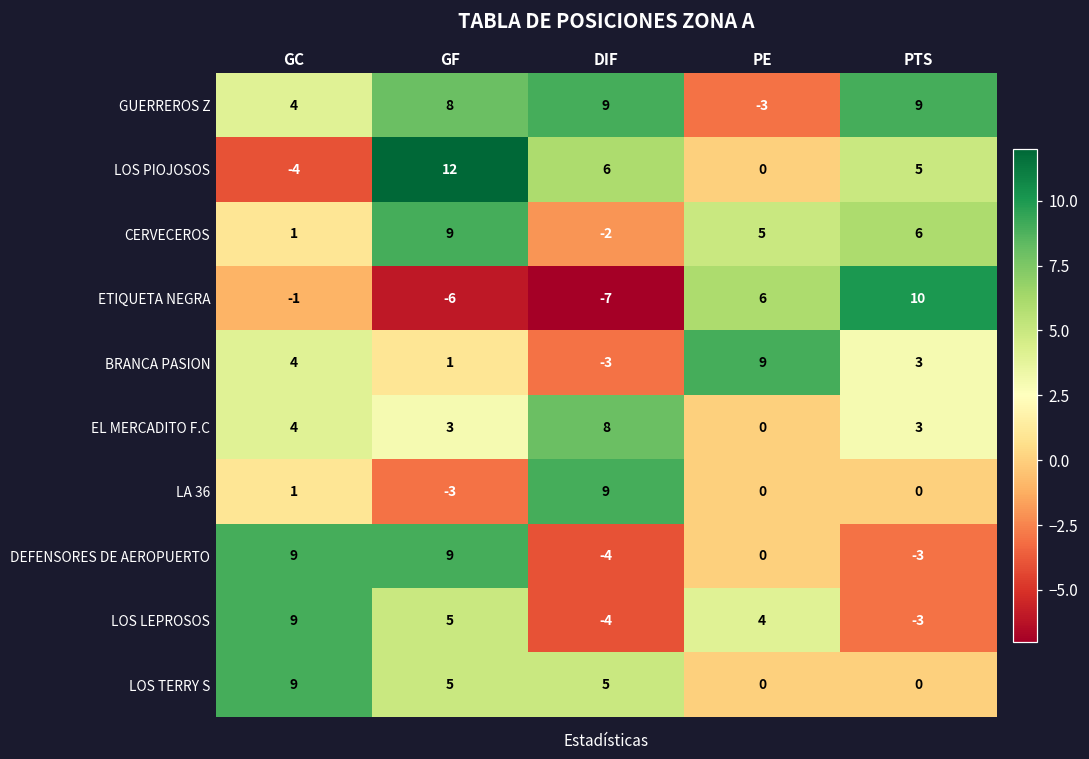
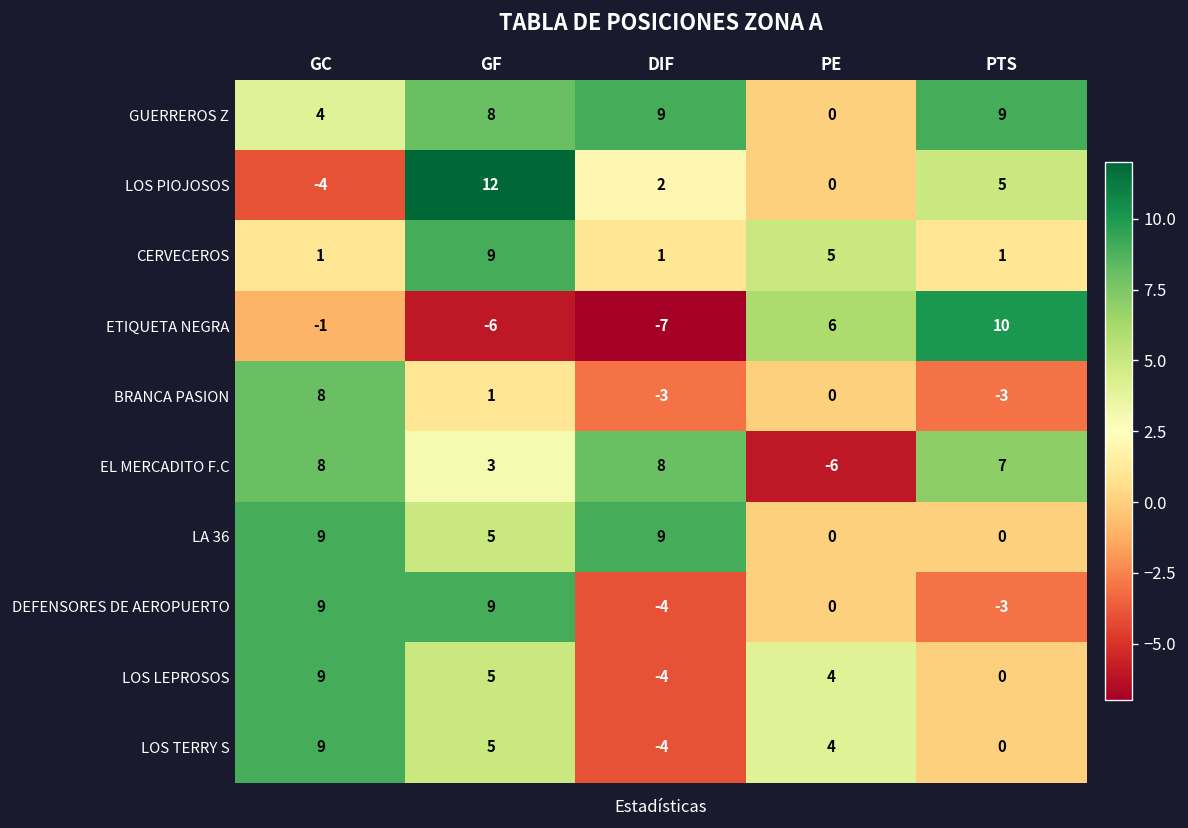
GUERREROS Z, PE: -3 -> 0
LOS PIOJOSOS, DIF: 6 -> 2
CERVECEROS, DIF: -2 -> 1
CERVECEROS, PTS: 6 -> 1
BRANCA PASION, GC: 4 -> 8
BRANCA PASION, PE: 9 -> 0
BRANCA PASION, PTS: 3 -> -3
EL MERCADITO F.C, GC: 4 -> 8
EL MERCADITO F.C, PE: 0 -> -6
EL MERCADITO F.C, PTS: 3 -> 7
LA 36, GC: 1 -> 9
LA 36, GF: -3 -> 5
LOS LEPROSOS, PTS: -3 -> 0
LOS TERRY S, DIF: 5 -> -4
LOS TERRY S, PE: 0 -> 4
